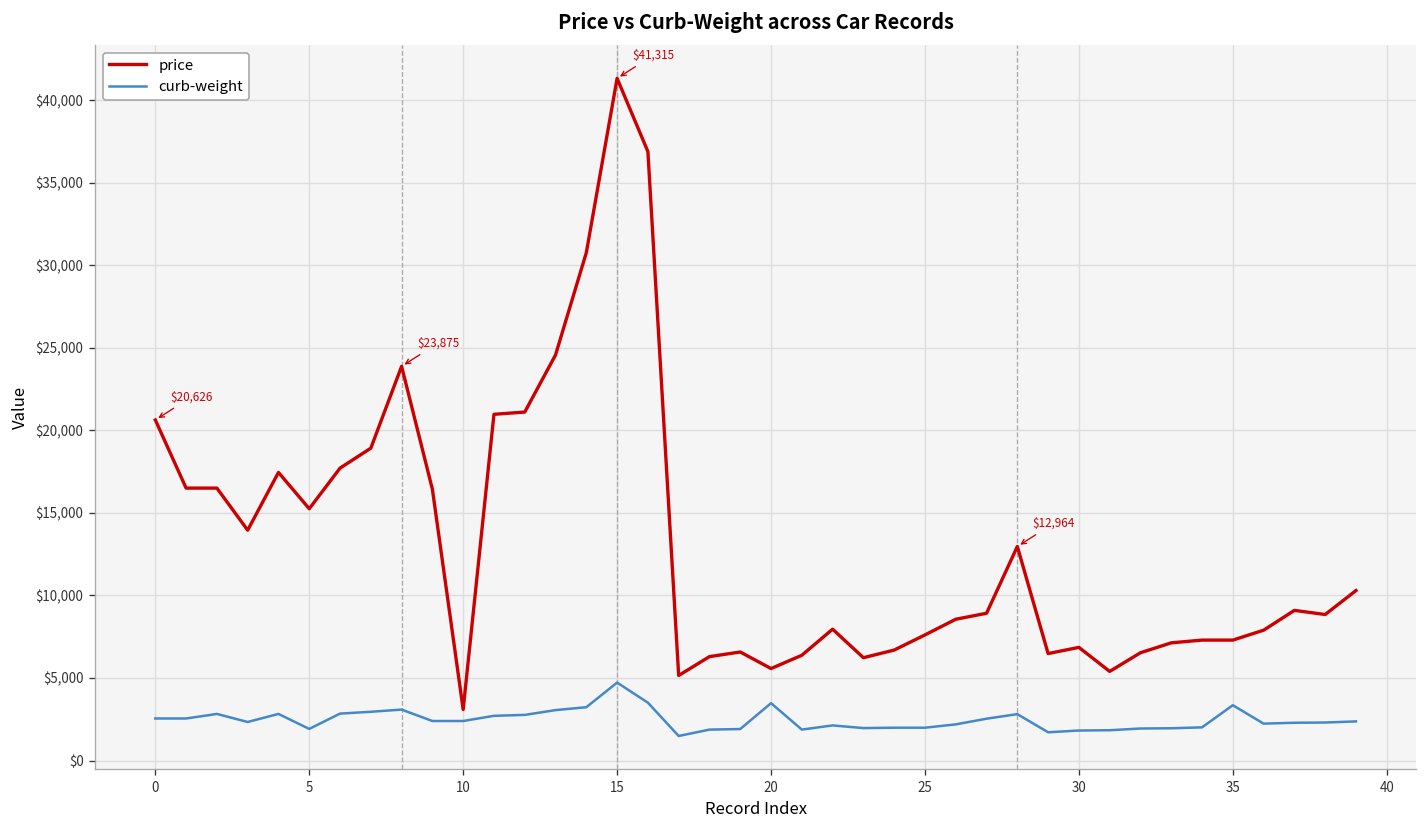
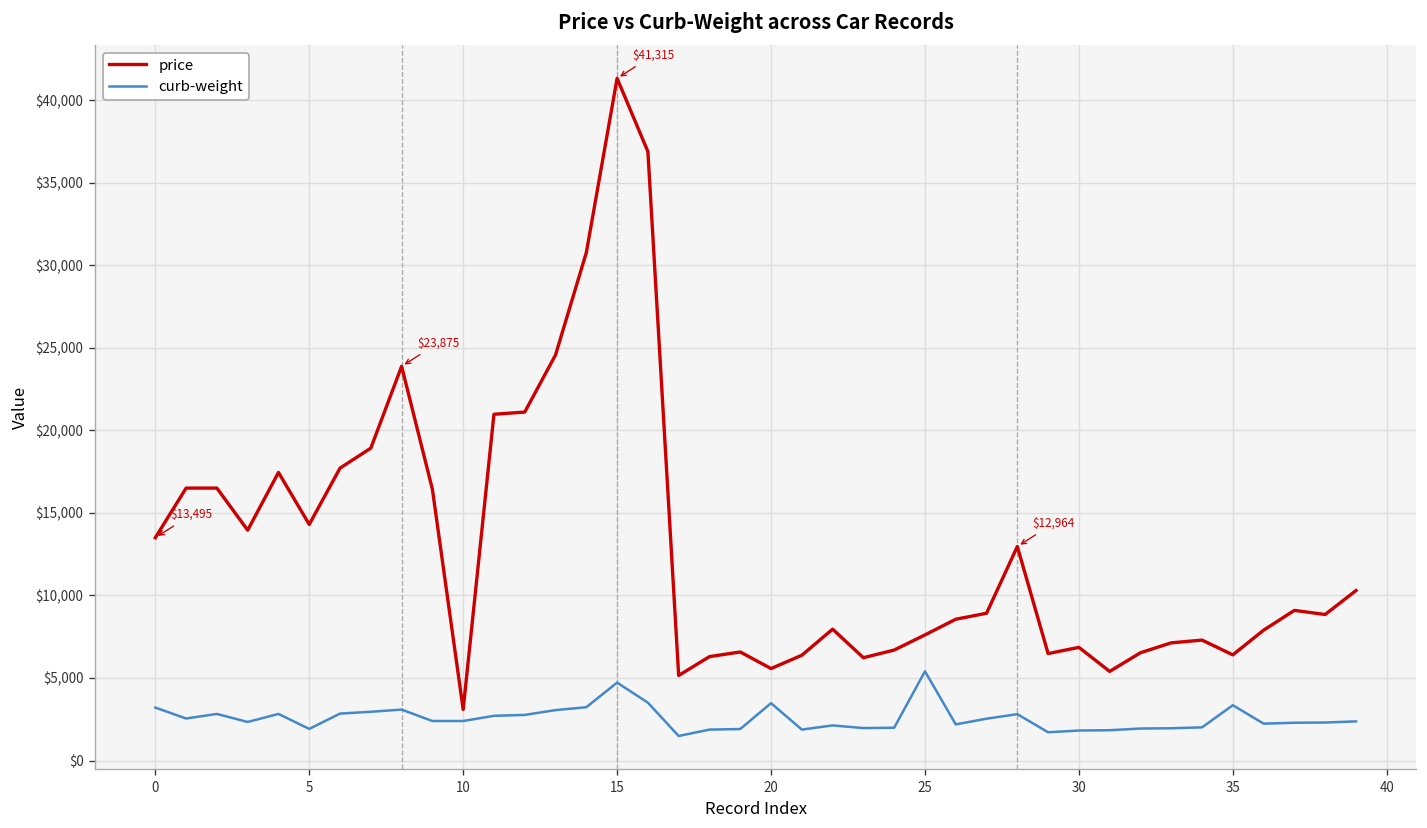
price, 0: $20,626 -> $13,495
curb-weight, 0: $2,500 -> $3,200
price, 5: $15,300 -> $14,300
curb-weight, 25: $2,000 -> $5,400
price, 35: $7,300 -> $6,400
